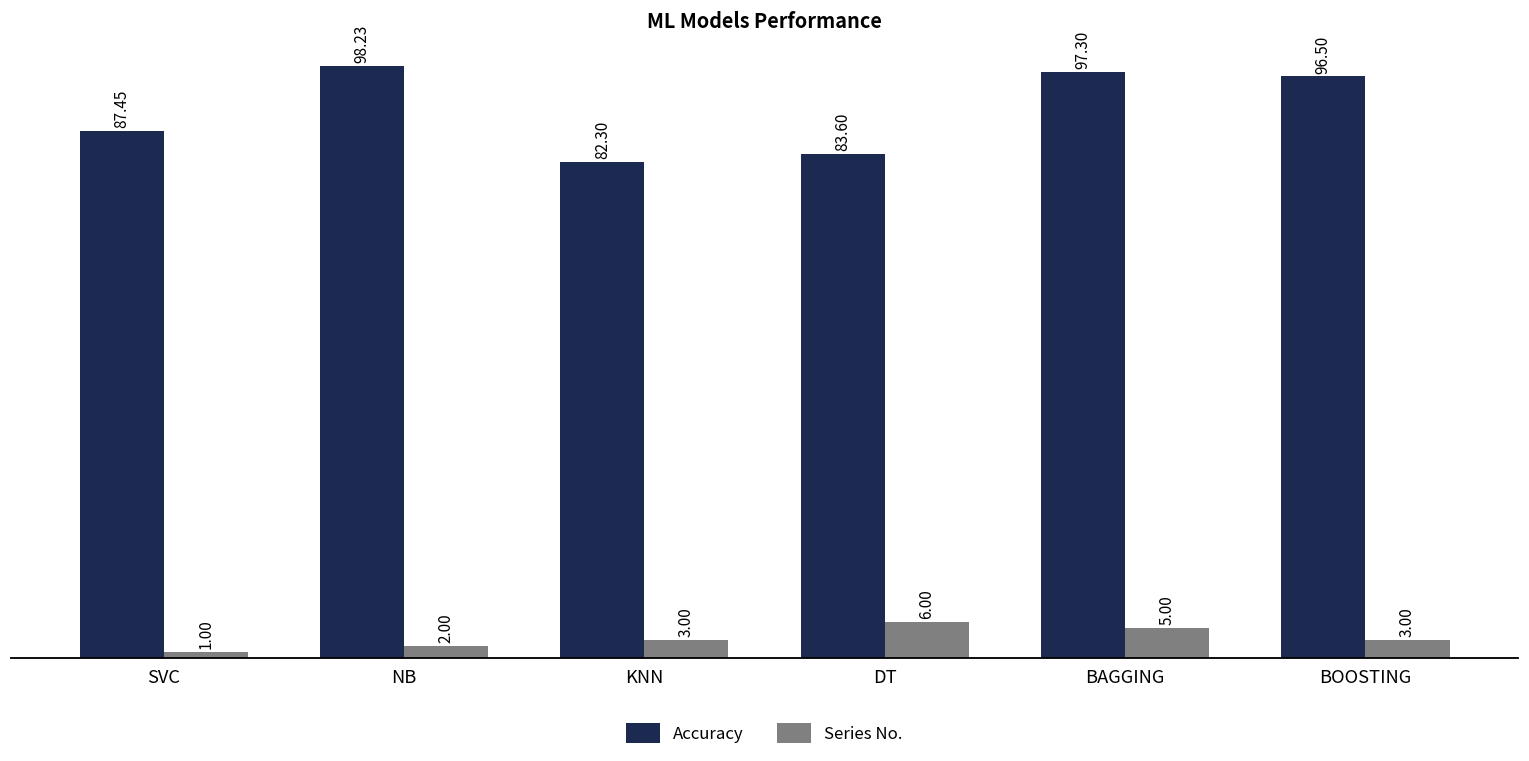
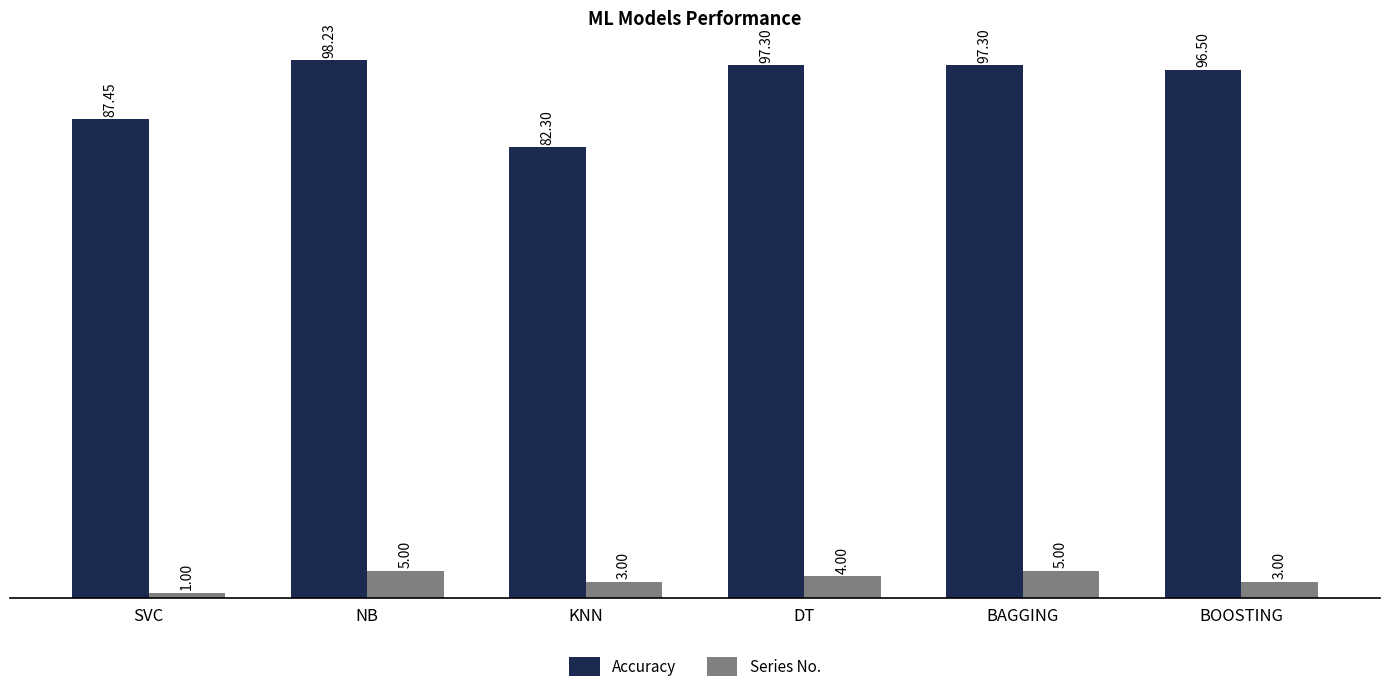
Series No., NB: 2.00 -> 5.00
Accuracy, DT: 83.60 -> 97.30
Series No., DT: 6.00 -> 4.00
